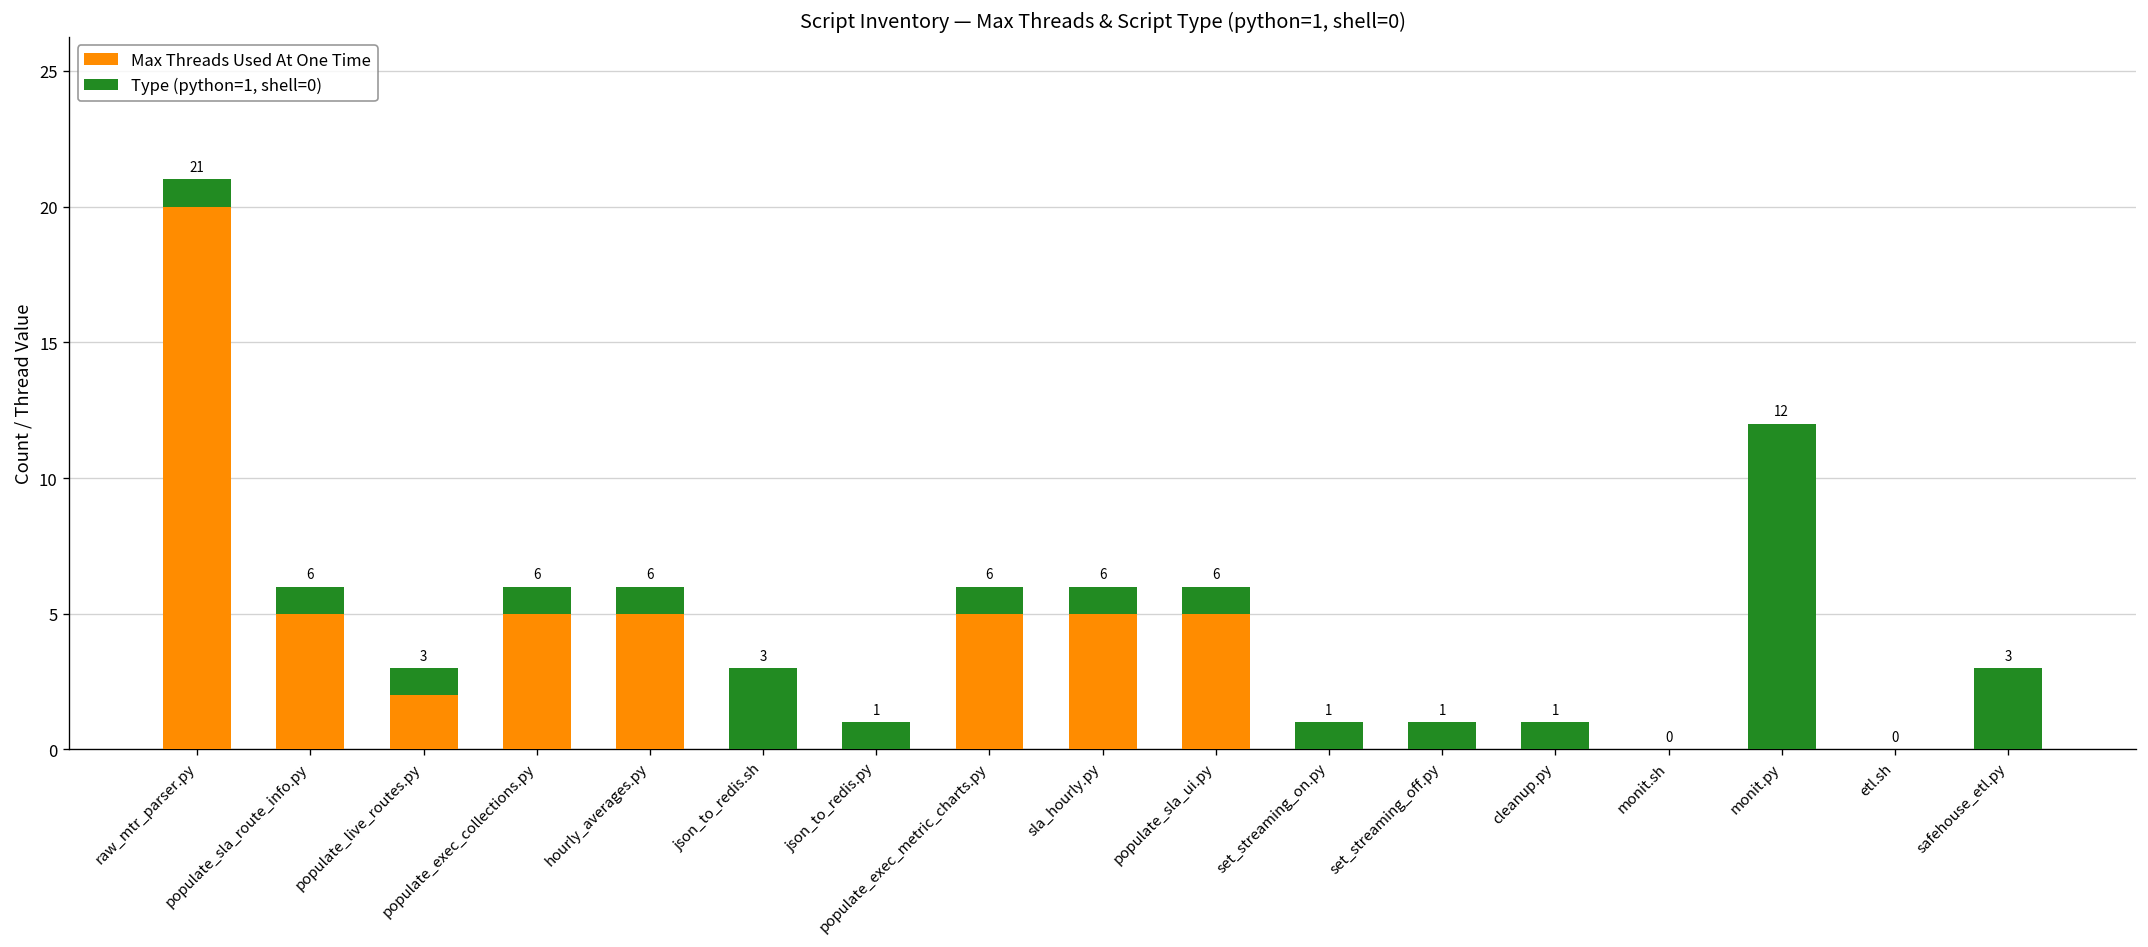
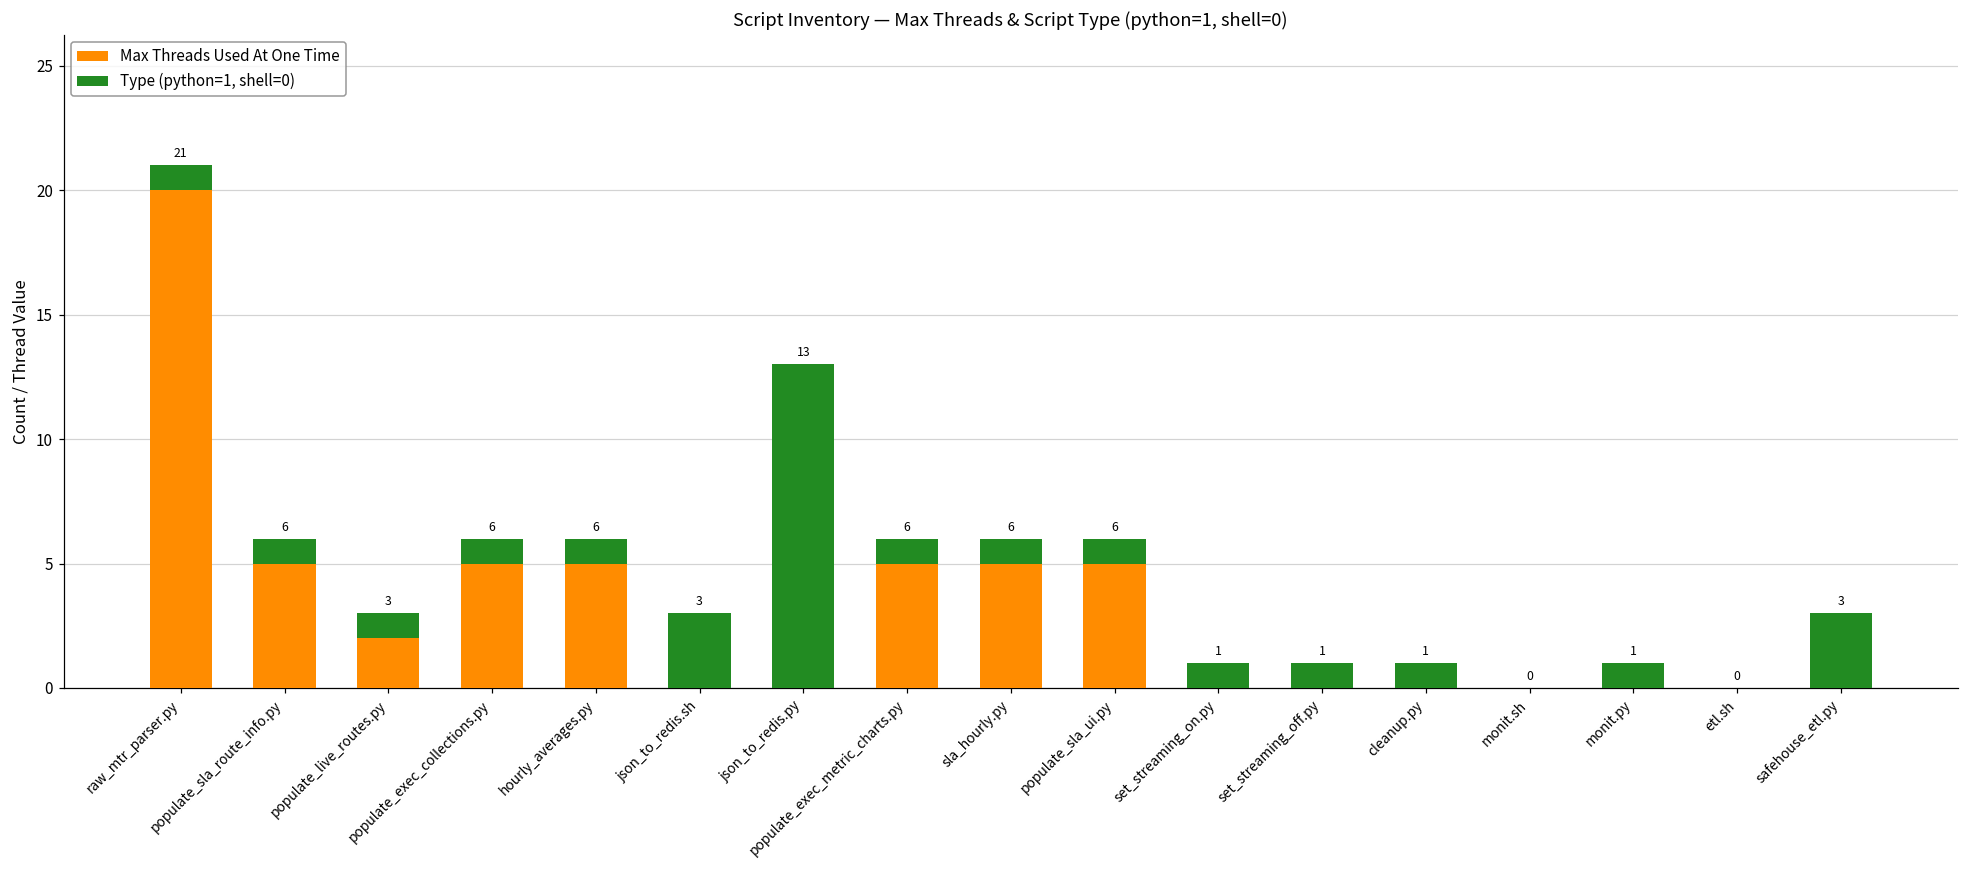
Type (python=1, shell=0), json_to_redis.py: 1 -> 13
Type (python=1, shell=0), monit.py: 12 -> 1
